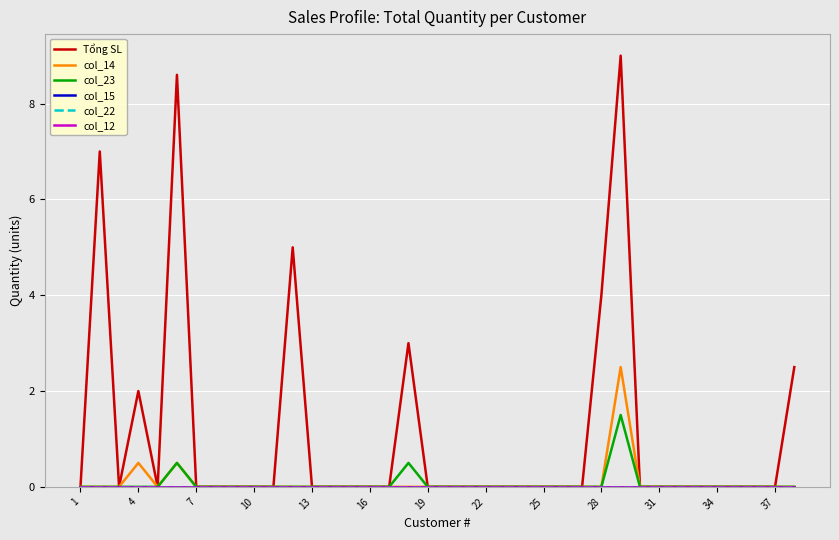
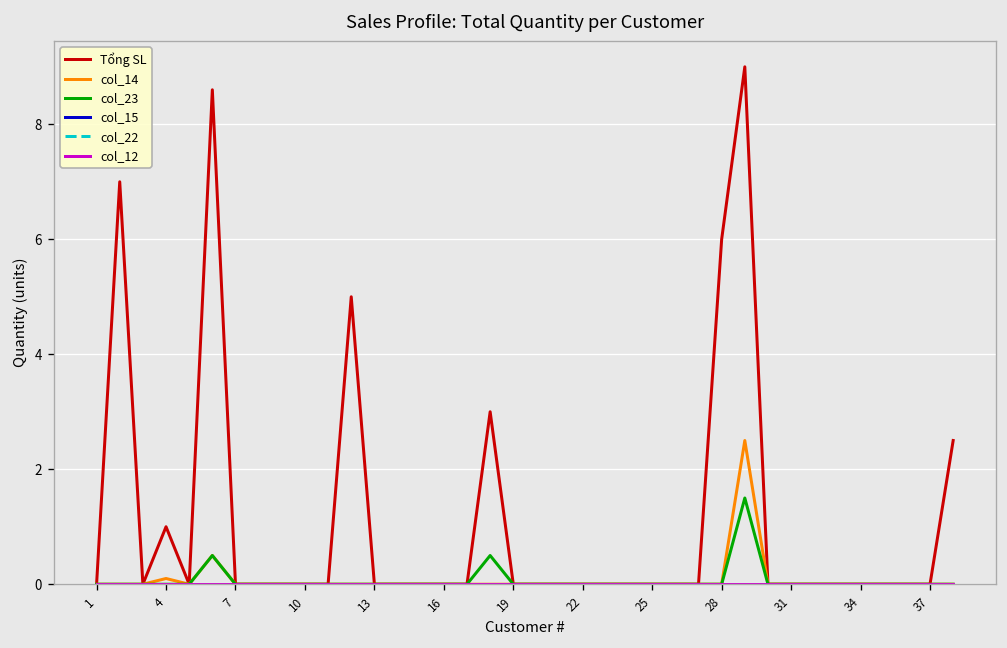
Tổng SL, 4: 2 -> 1
col_14, 4: 0.5 -> 0.1
Tổng SL, 28: 4 -> 6
